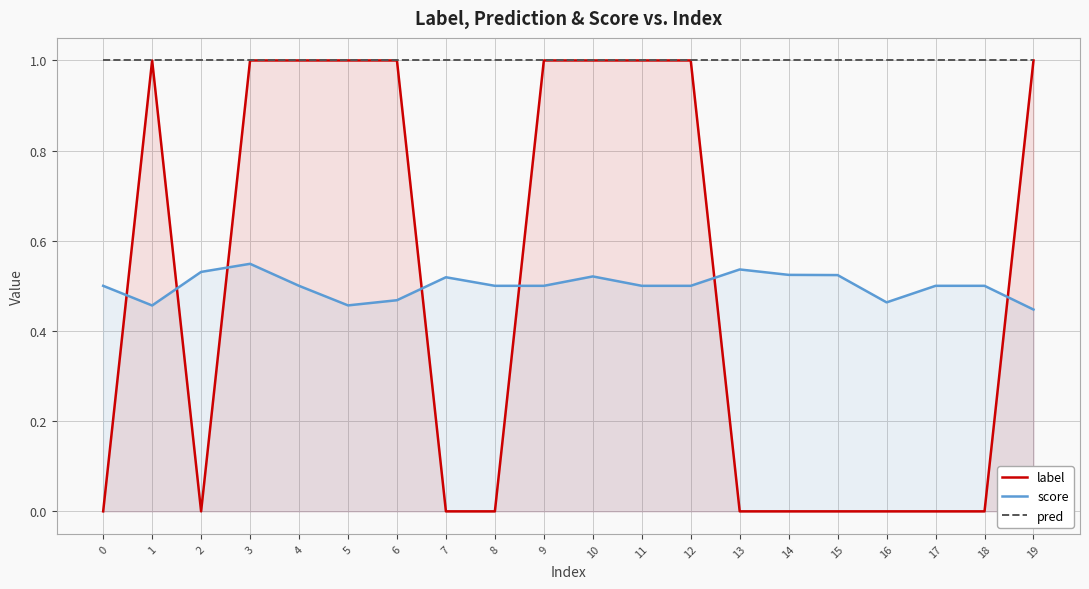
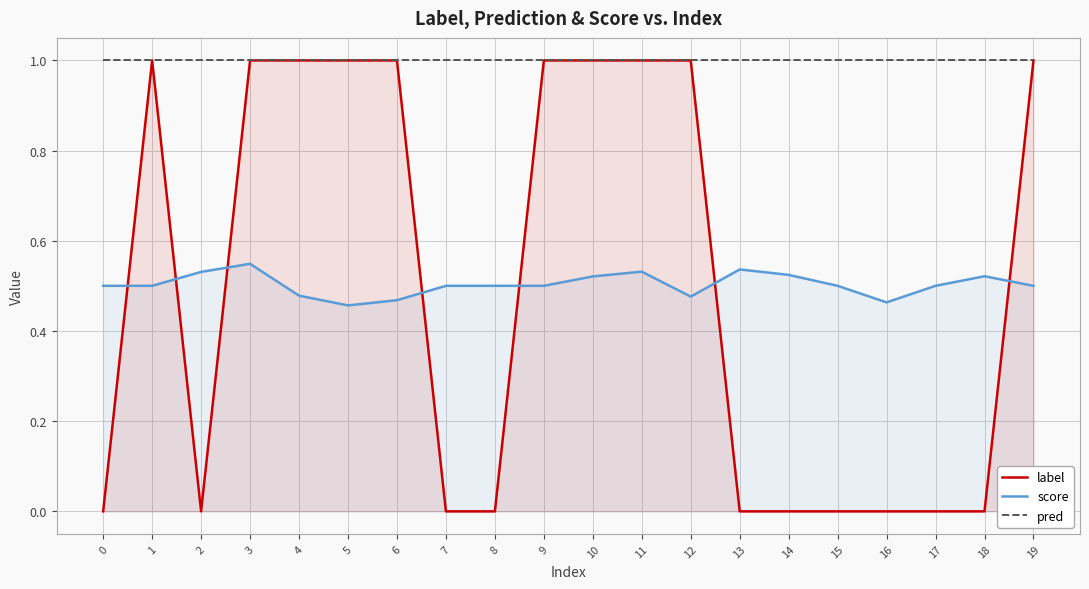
score, 1: 0.46 -> 0.50
score, 4: 0.50 -> 0.48
score, 7: 0.52 -> 0.50
score, 11: 0.50 -> 0.53
score, 12: 0.50 -> 0.48
score, 15: 0.52 -> 0.50
score, 18: 0.50 -> 0.52
score, 19: 0.45 -> 0.50
